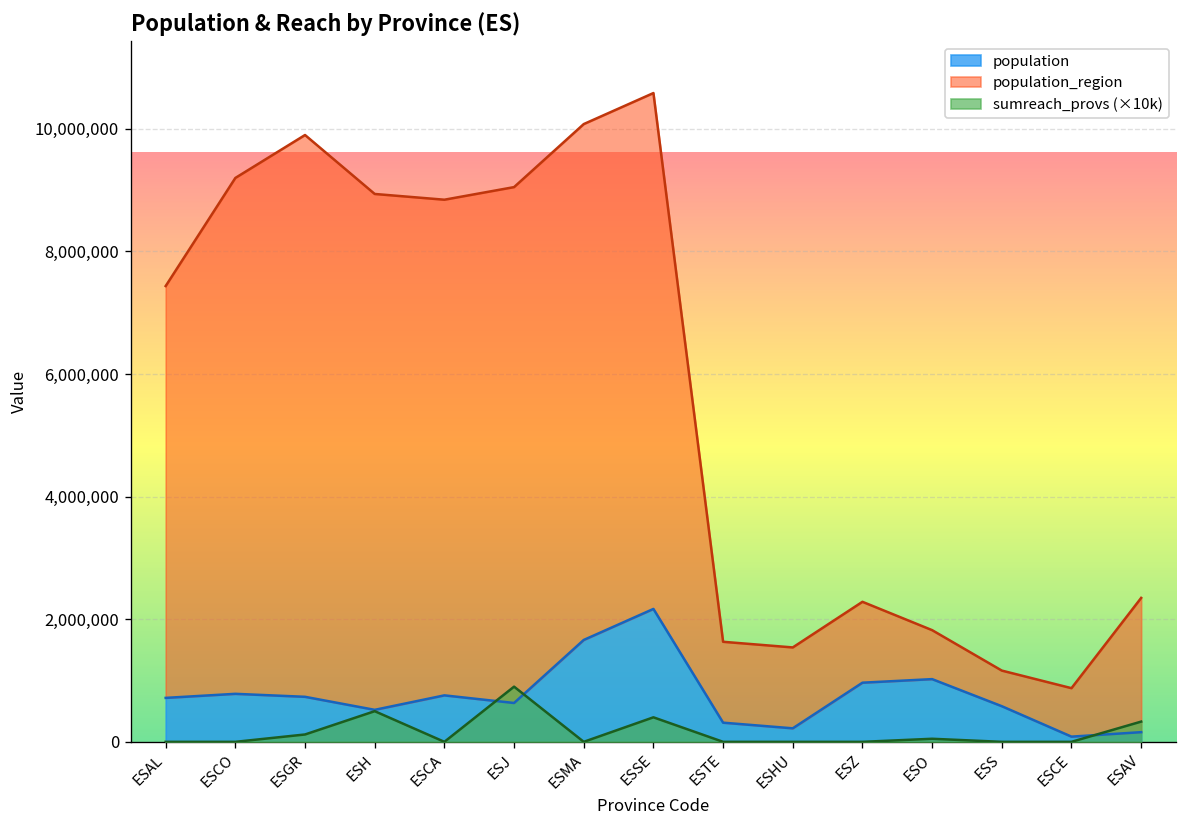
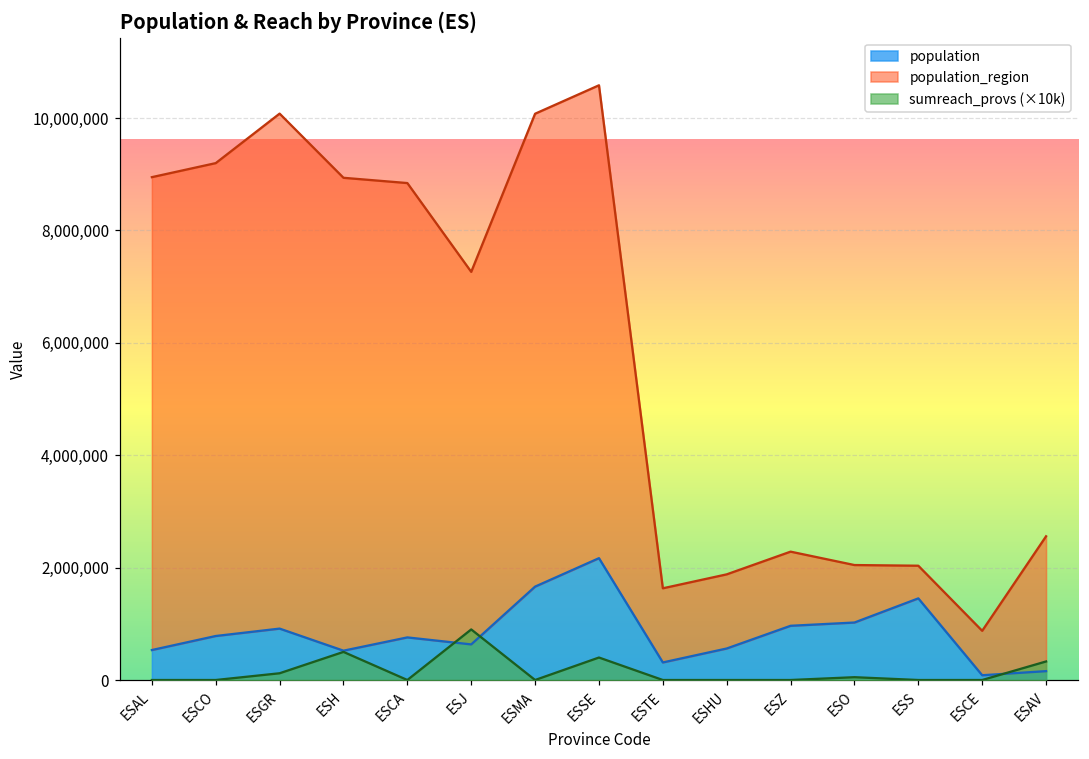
population, ESAL: 700,000 -> 500,000
population_region, ESAL: 6,700,000 -> 8,400,000
population, ESGR: 700,000 -> 900,000
population_region, ESJ: 8,400,000 -> 6,600,000
population, ESHU: 200,000 -> 600,000
population_region, ESO: 800,000 -> 1,000,000
population, ESS: 600,000 -> 1,500,000
population_region, ESAV: 2,200,000 -> 2,400,000
